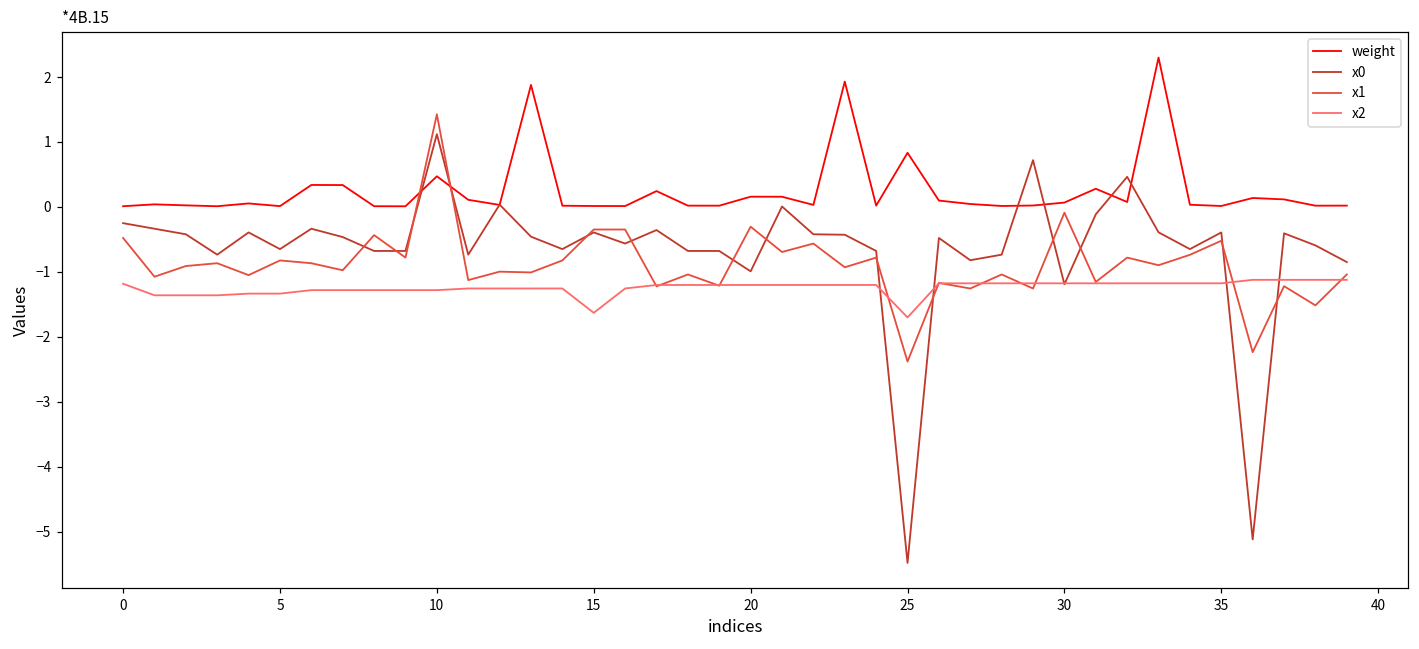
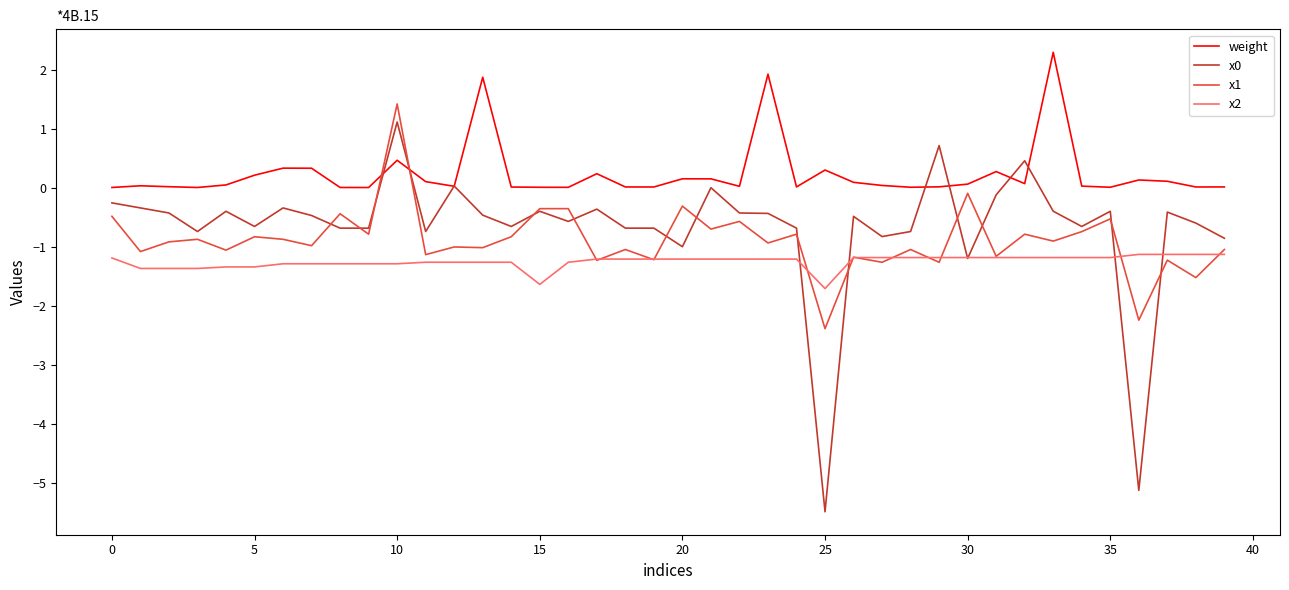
weight, 5: 0.0 -> 0.2
weight, 25: 0.8 -> 0.3
